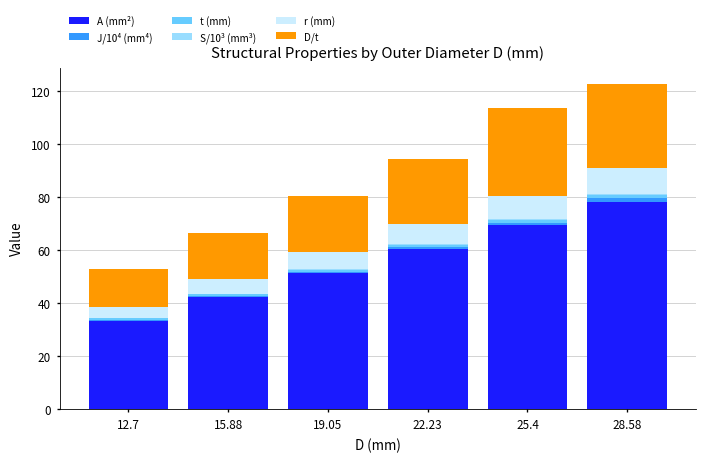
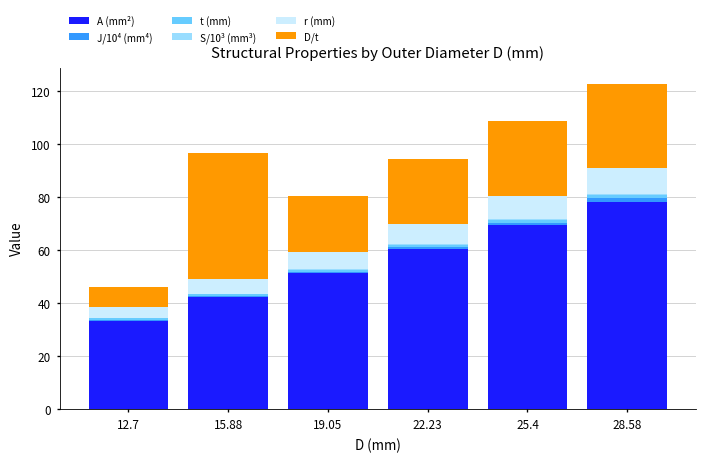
D/t, 12.7: 14 -> 7
D/t, 15.88: 18 -> 48
D/t, 25.4: 33 -> 28
